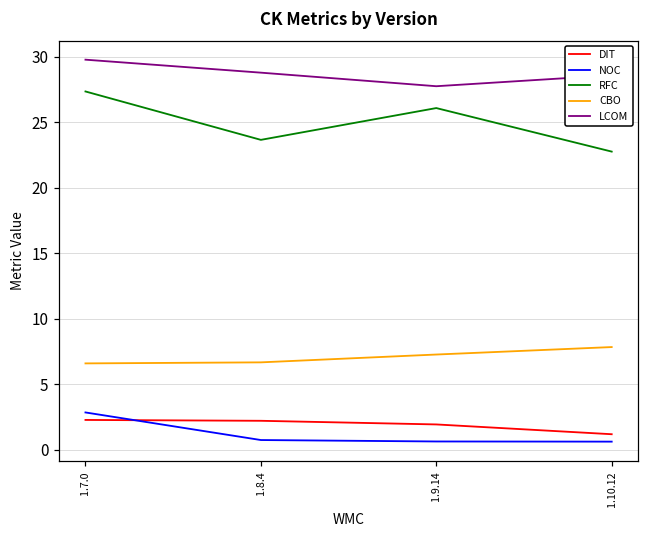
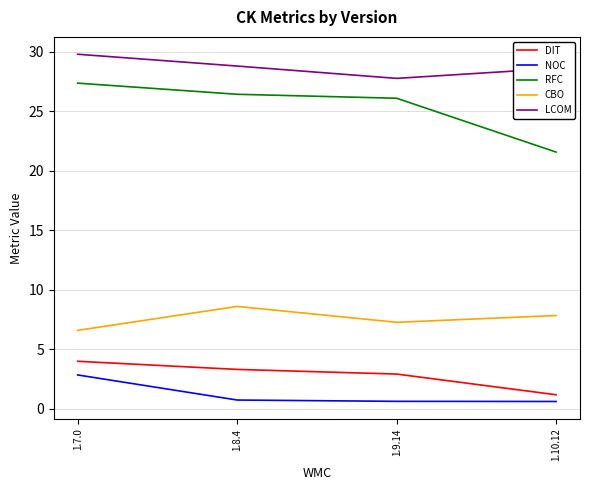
DIT, 1.7.0: 2.3 -> 4.0
DIT, 1.8.4: 2.2 -> 3.3
RFC, 1.8.4: 23.7 -> 26.4
CBO, 1.8.4: 6.7 -> 8.6
DIT, 1.9.14: 1.9 -> 2.9
RFC, 1.10.12: 22.8 -> 21.6
